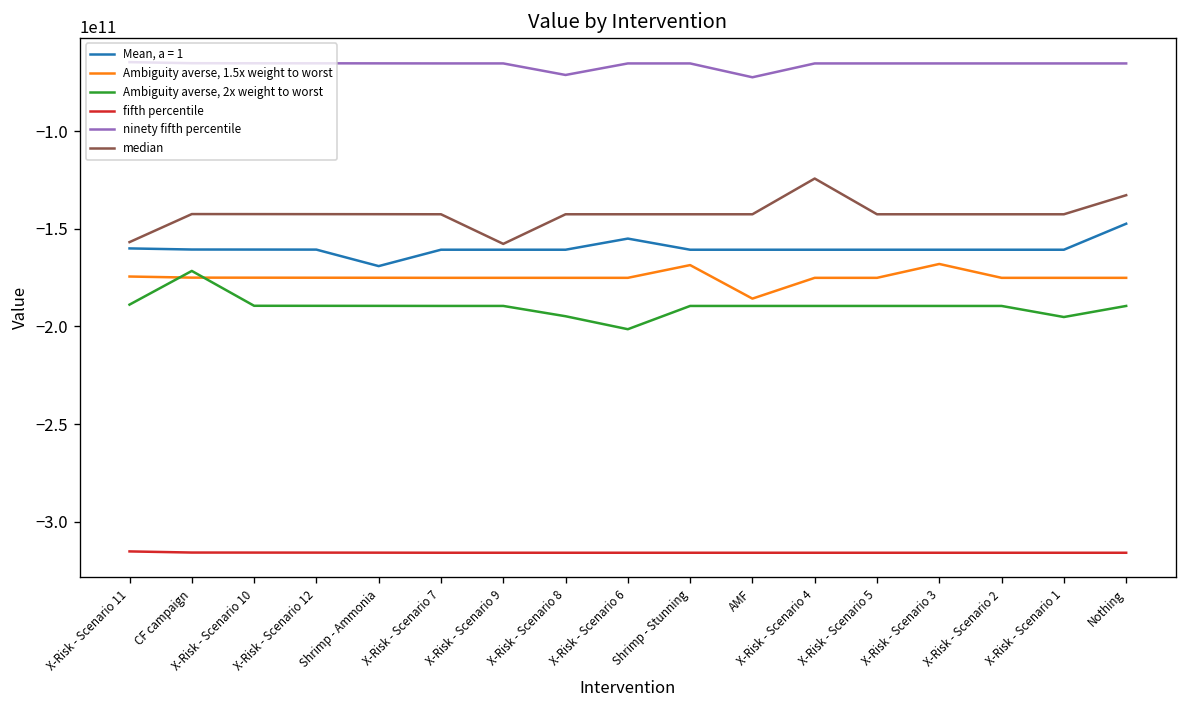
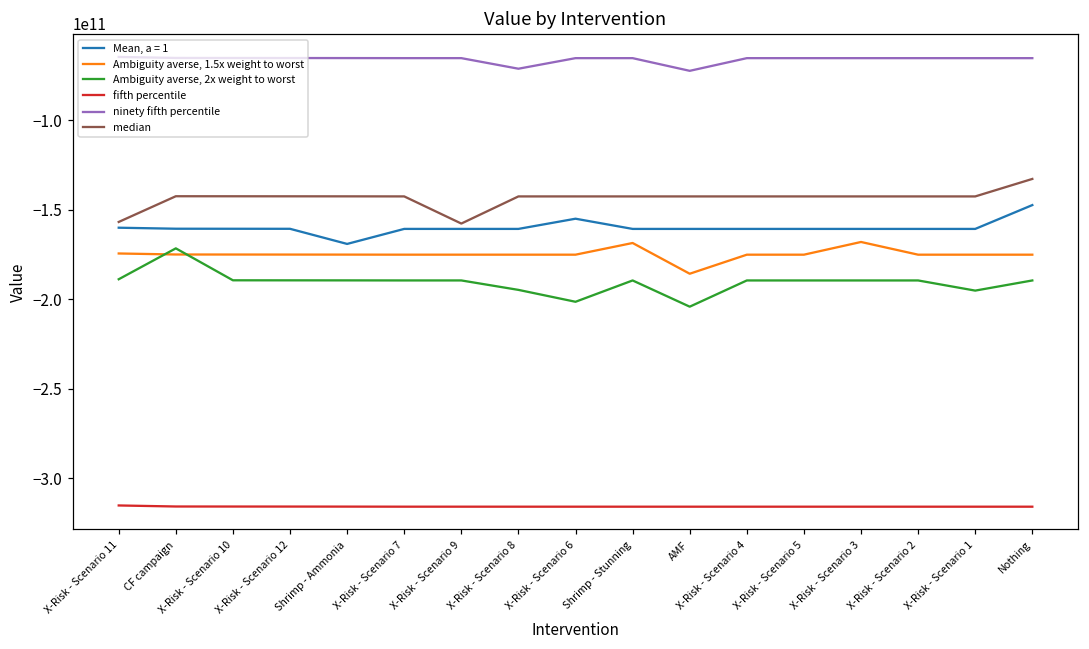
Ambiguity averse, 2x weight to worst, AMF: -189000000000 -> -204000000000
median, X-Risk - Scenario 4: -124000000000 -> -143000000000
